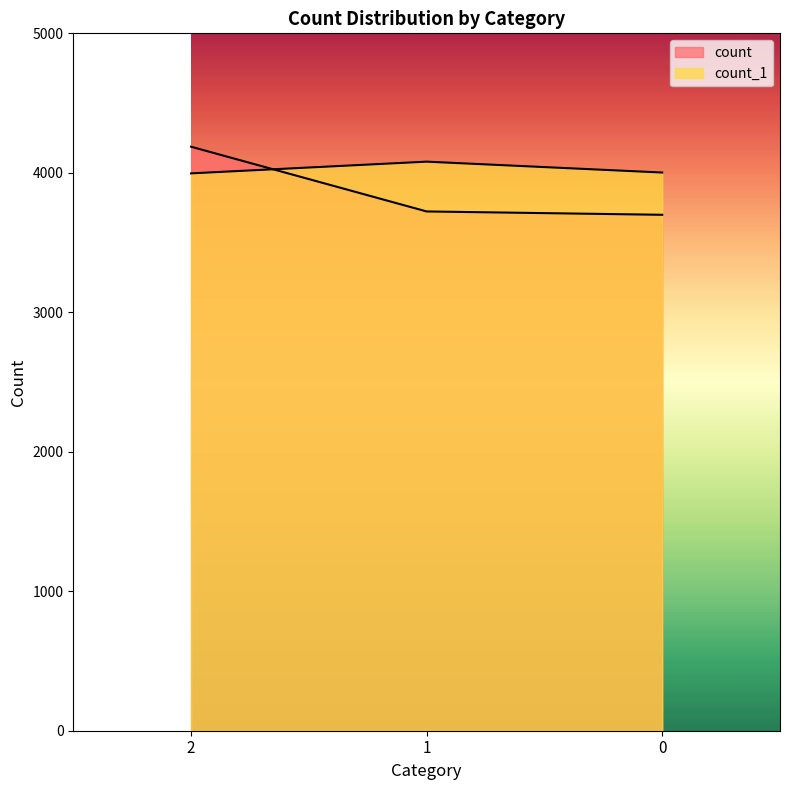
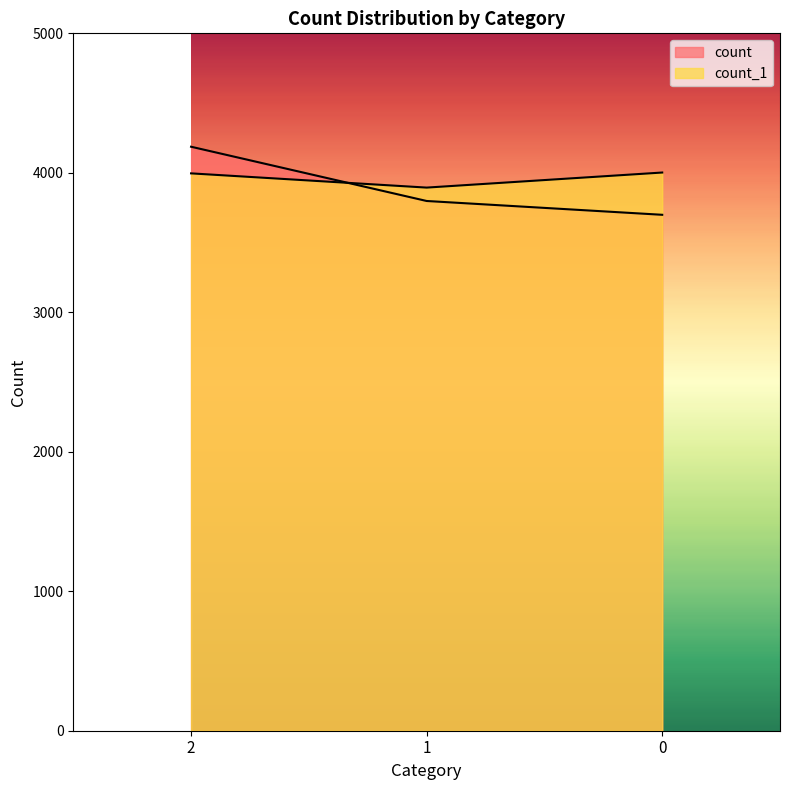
count, 1: 3720 -> 3800
count_1, 1: 4080 -> 3890
